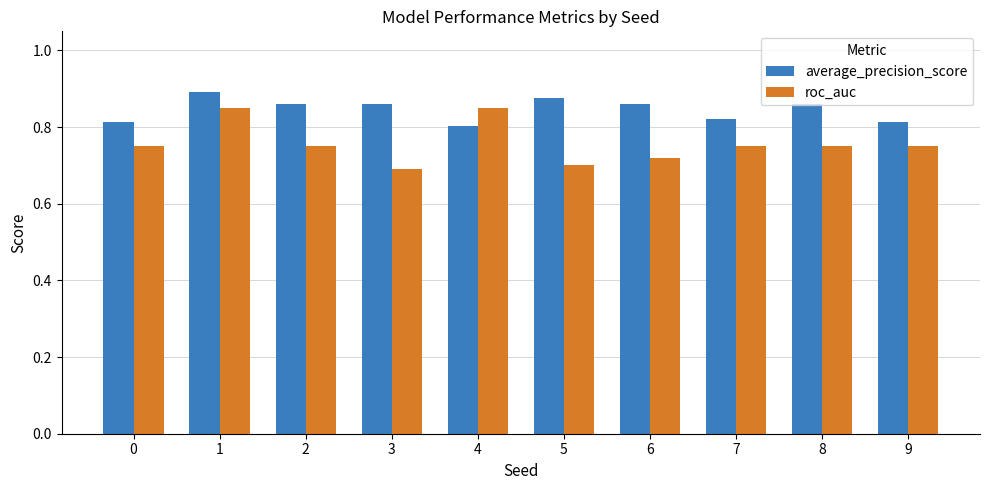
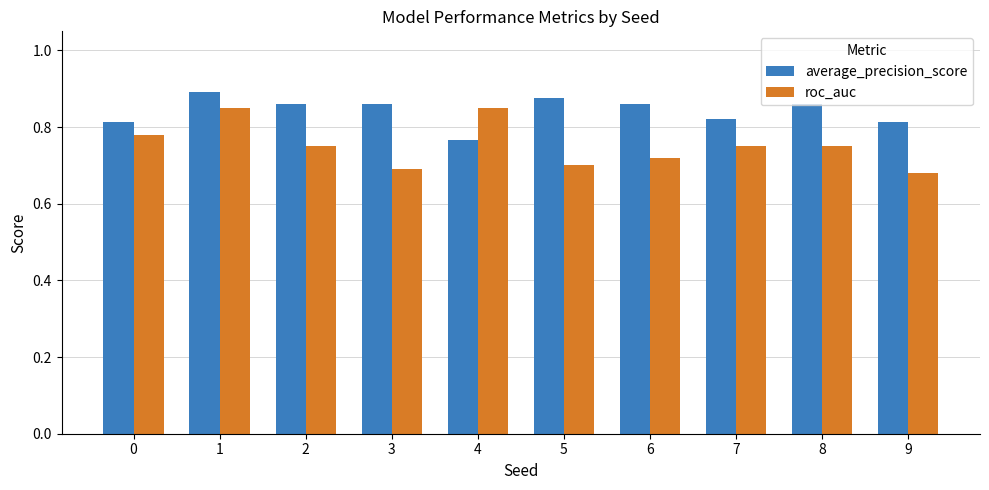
roc_auc, 0: 0.75 -> 0.78
average_precision_score, 4: 0.80 -> 0.77
roc_auc, 9: 0.75 -> 0.68
